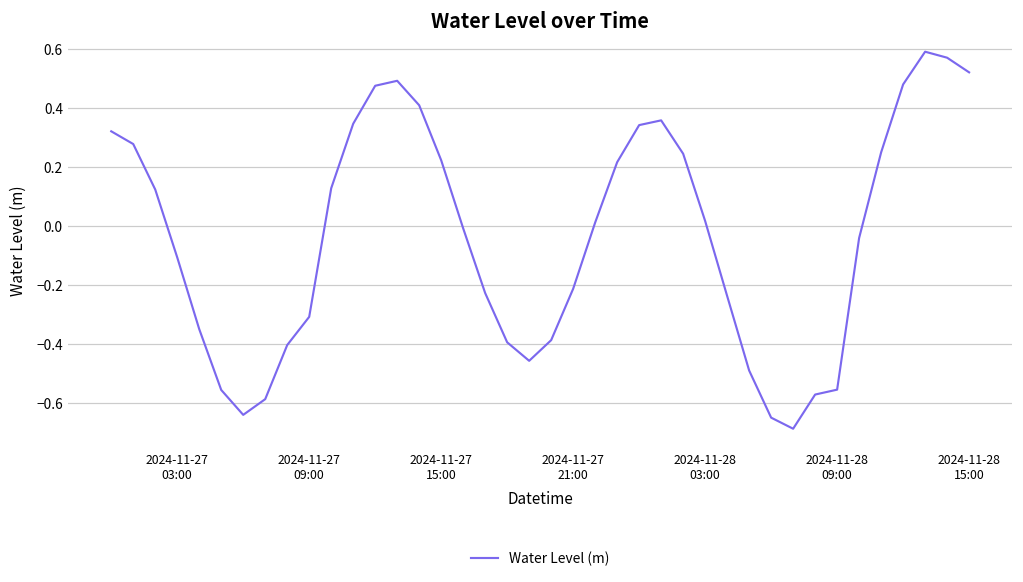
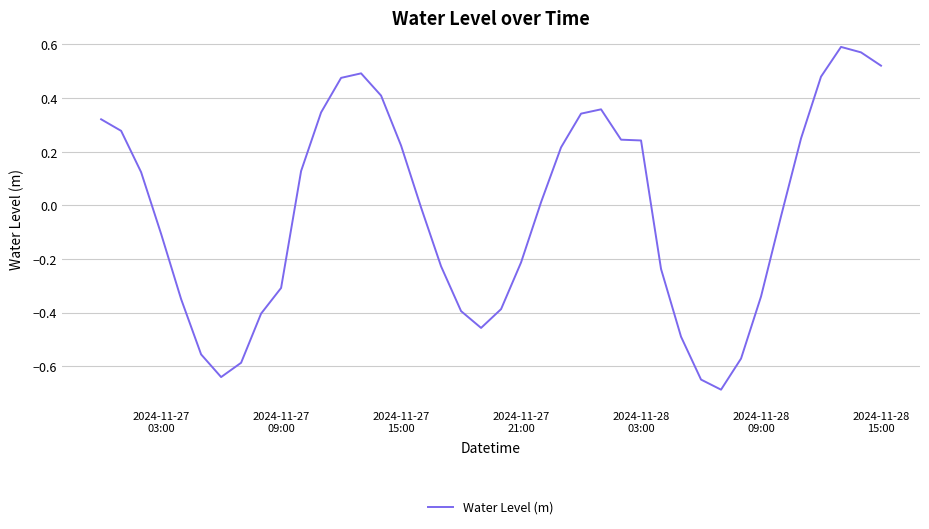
2024-11-28 03:00: 0.02 -> 0.24
2024-11-28 09:00: -0.55 -> -0.34
